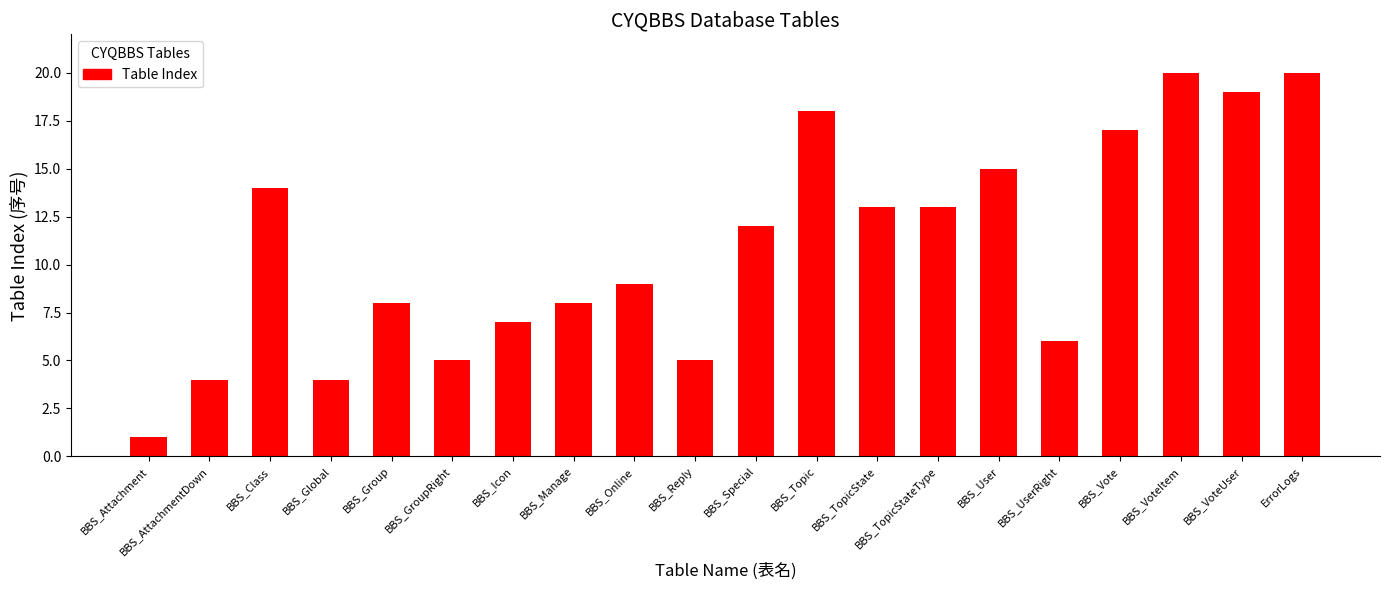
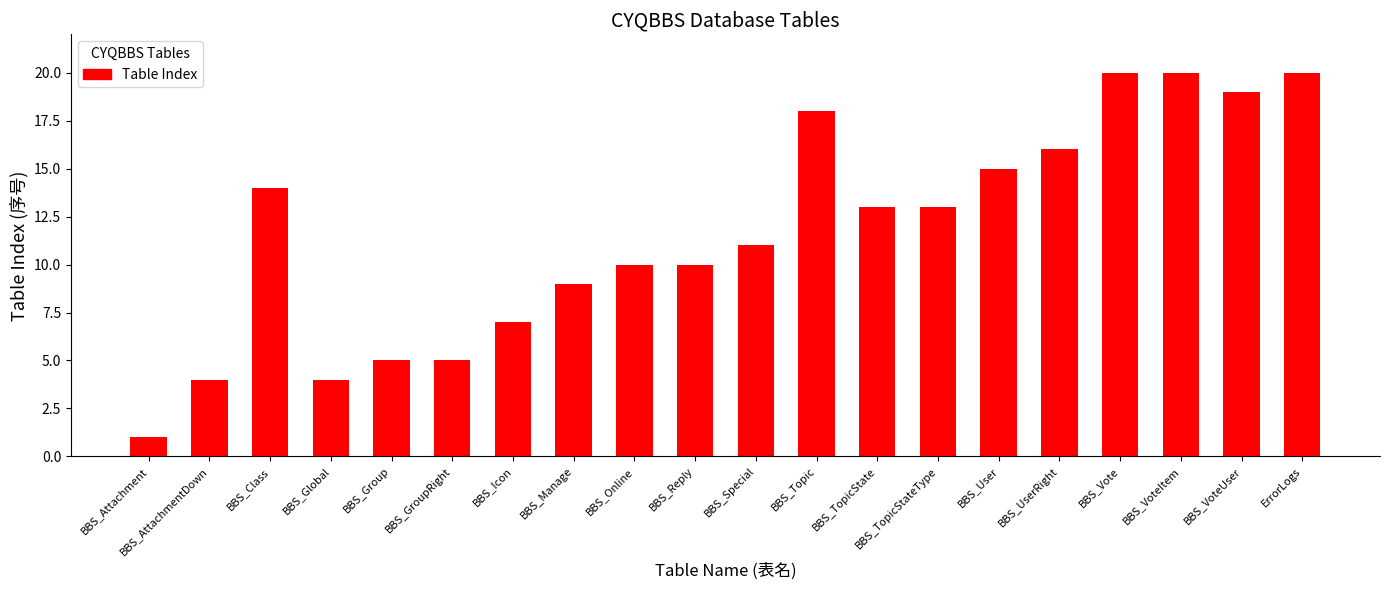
BBS_Group: 8 -> 5
BBS_Manage: 8 -> 9
BBS_Online: 9 -> 10
BBS_Reply: 5 -> 10
BBS_Special: 12 -> 11
BBS_UserRight: 6 -> 16
BBS_Vote: 17 -> 20
